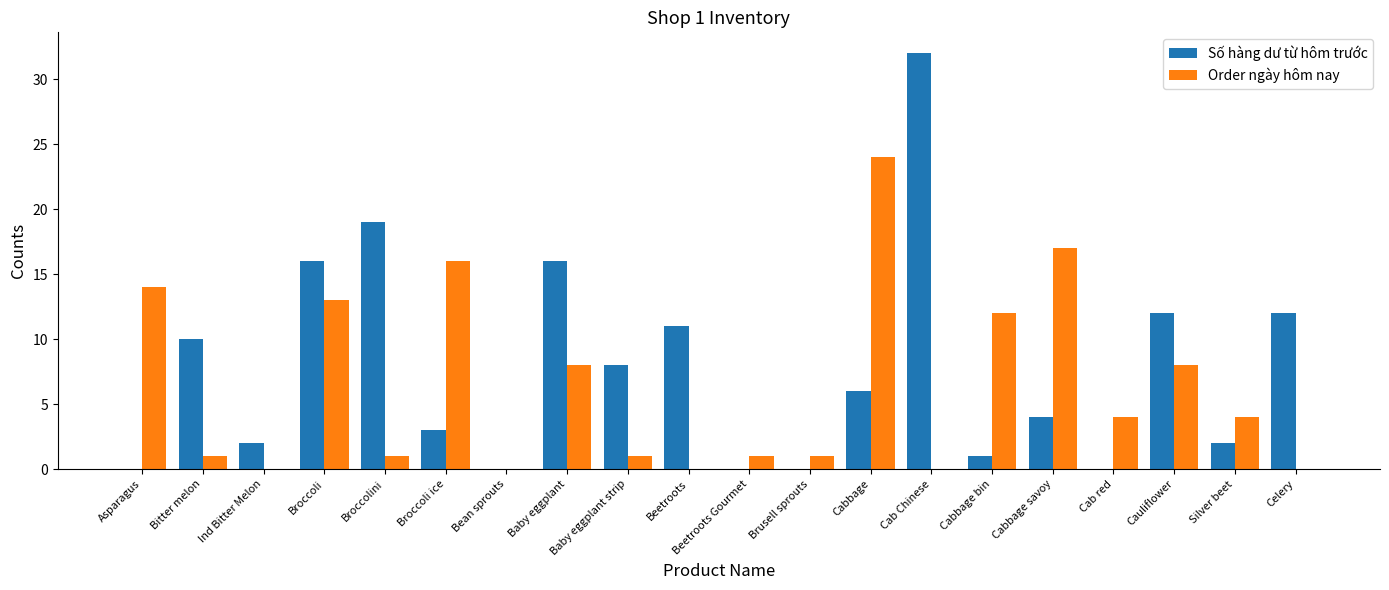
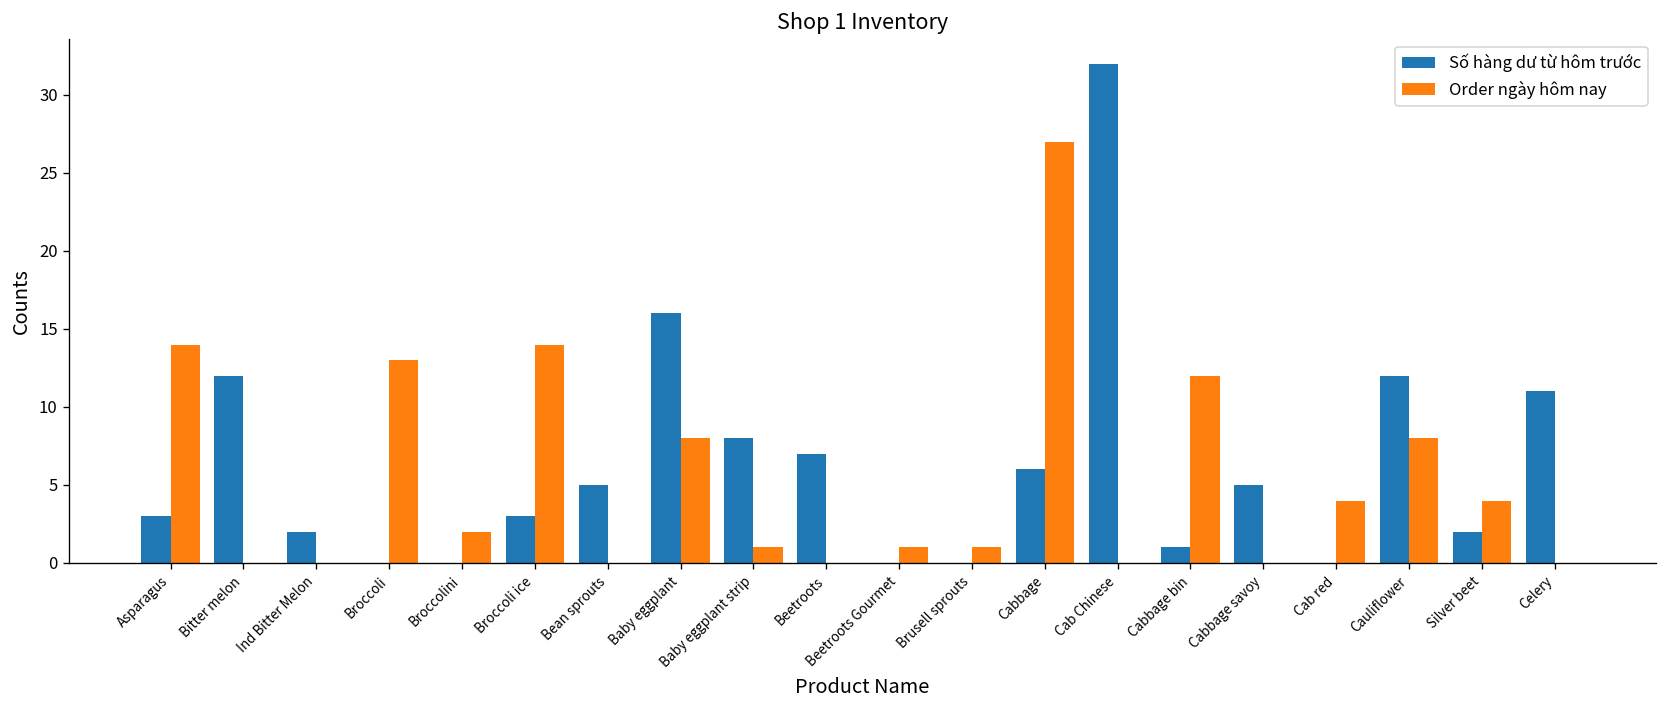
Số hàng dư từ hôm trước, Asparagus: 0 -> 3
Số hàng dư từ hôm trước, Bitter melon: 10 -> 12
Order ngày hôm nay, Bitter melon: 1 -> 0
Số hàng dư từ hôm trước, Broccoli: 16 -> 0
Số hàng dư từ hôm trước, Broccolini: 19 -> 0
Order ngày hôm nay, Broccolini: 1 -> 2
Order ngày hôm nay, Broccoli ice: 16 -> 14
Số hàng dư từ hôm trước, Bean sprouts: 0 -> 5
Số hàng dư từ hôm trước, Beetroots: 11 -> 7
Order ngày hôm nay, Cabbage: 24 -> 27
Số hàng dư từ hôm trước, Cabbage savoy: 4 -> 5
Order ngày hôm nay, Cabbage savoy: 17 -> 0
Số hàng dư từ hôm trước, Celery: 12 -> 11
